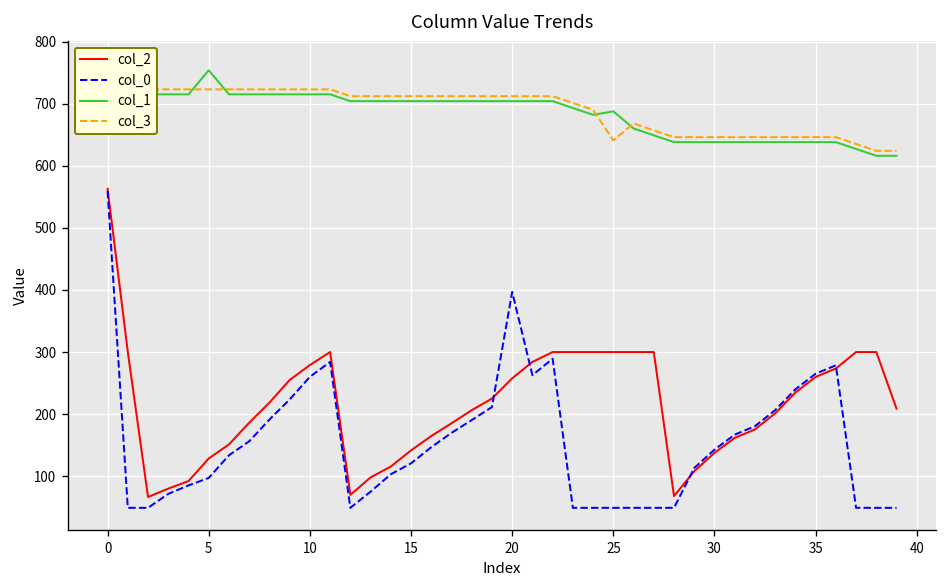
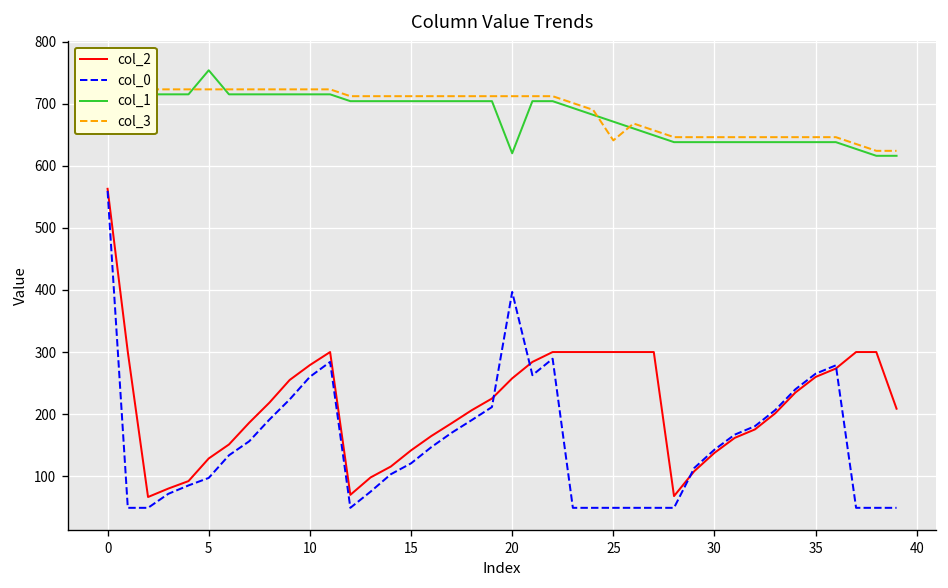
col_1, 20: 700 -> 620
col_1, 25: 690 -> 670
